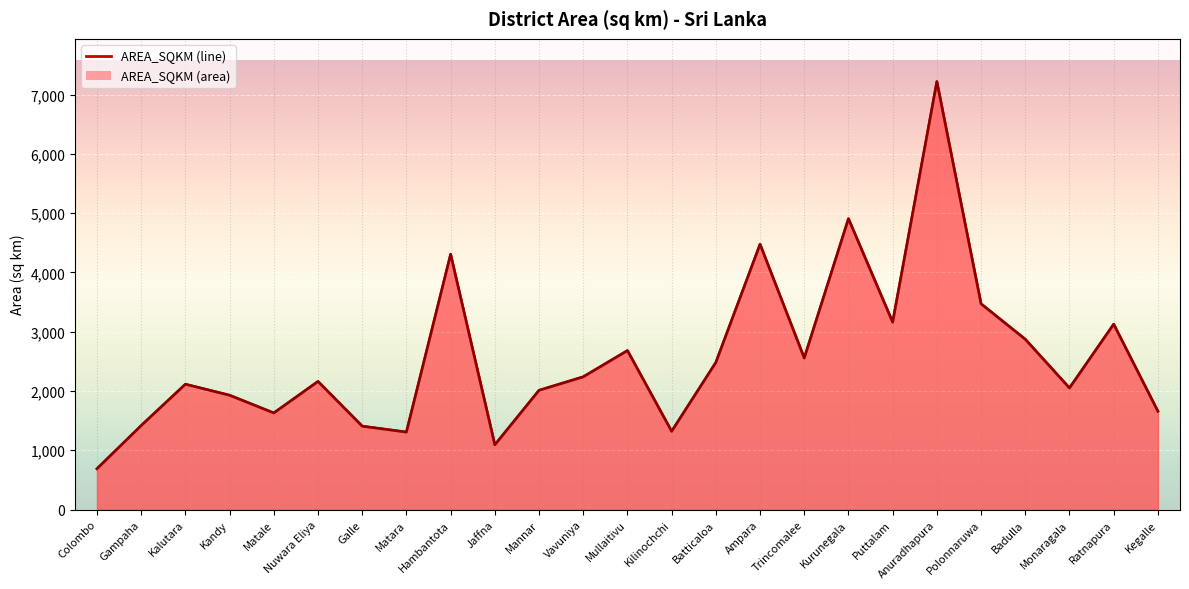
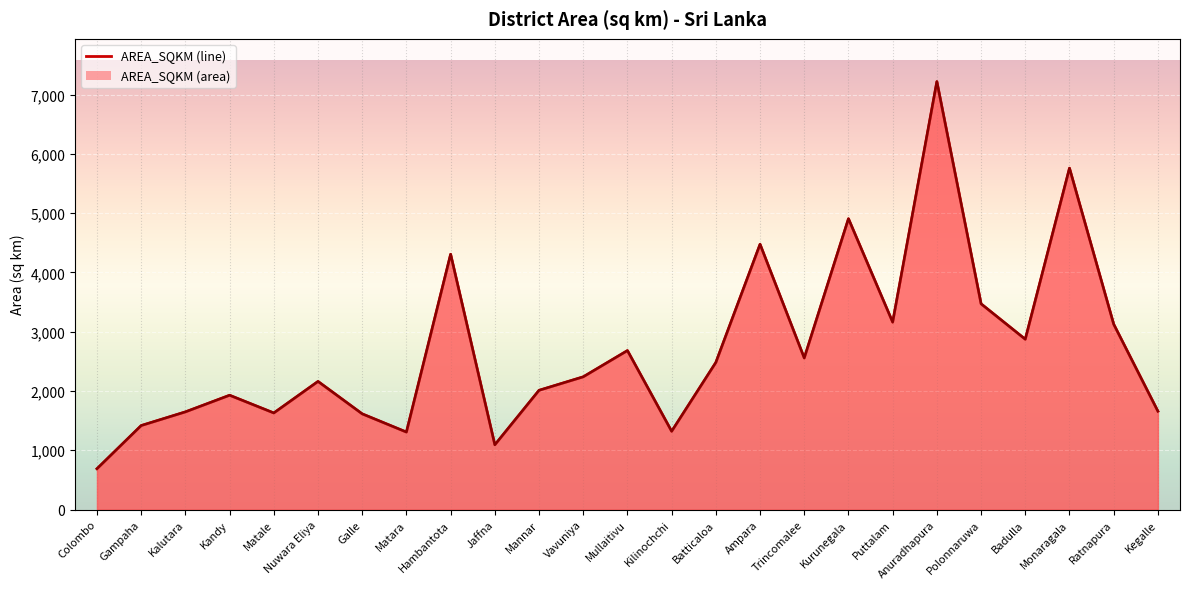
Kalutara: 2,100 -> 1,600
Galle: 1,400 -> 1,600
Monaragala: 2,100 -> 5,800
